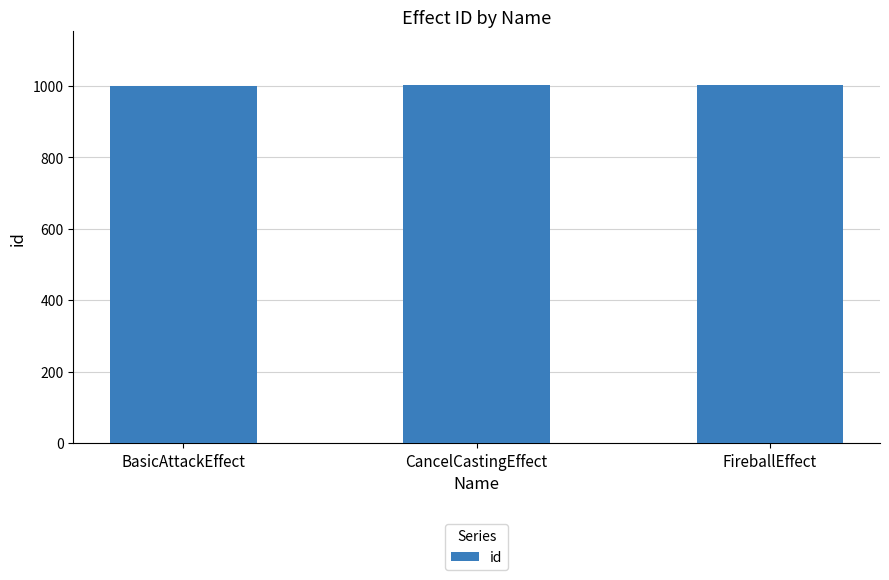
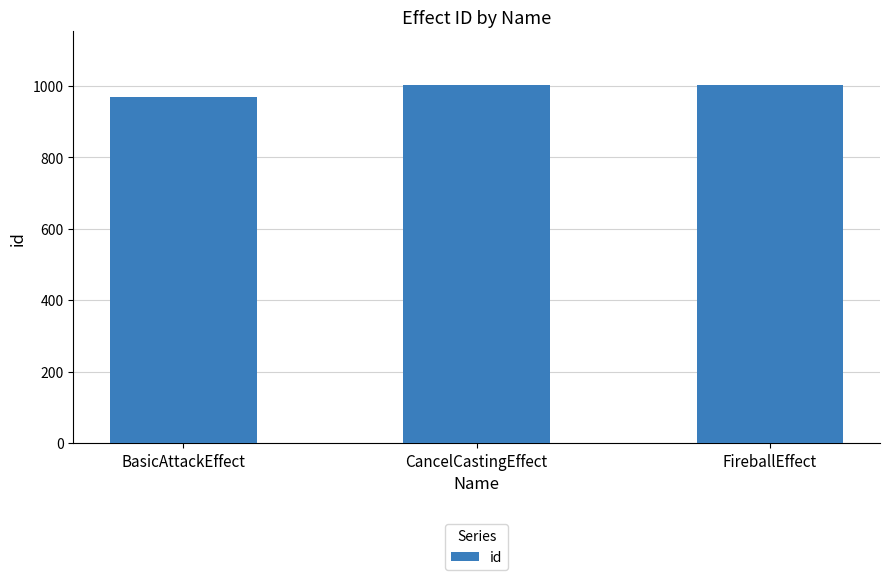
BasicAttackEffect: 1000 -> 970
